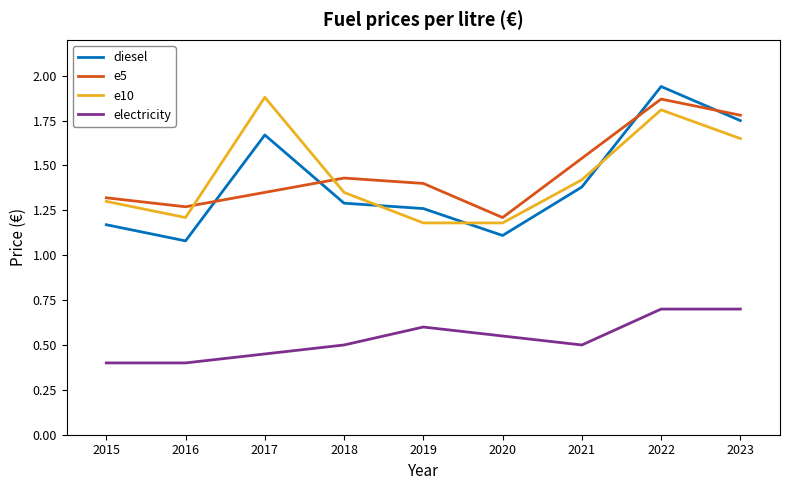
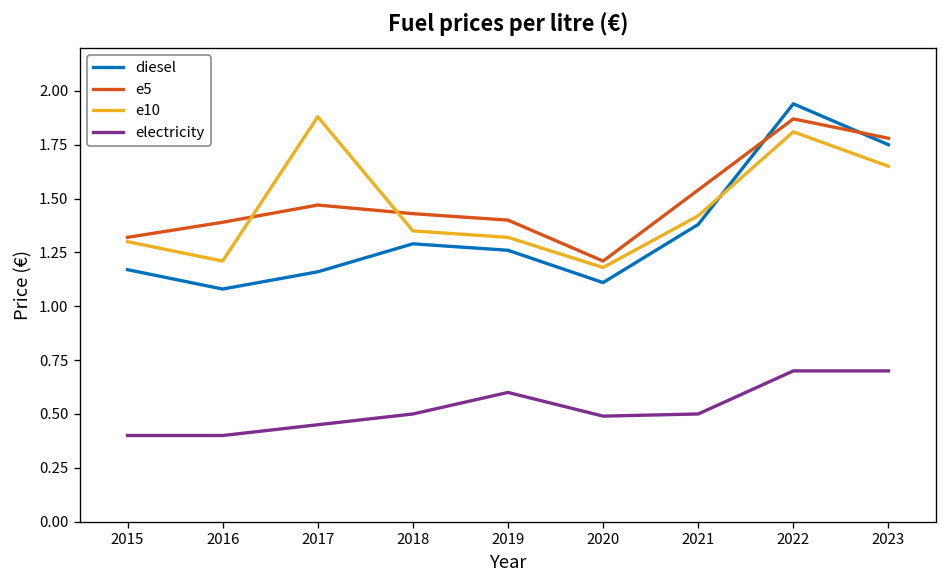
e5, 2016: 1.27 -> 1.39
diesel, 2017: 1.67 -> 1.16
e5, 2017: 1.35 -> 1.47
e10, 2019: 1.18 -> 1.32
electricity, 2020: 0.55 -> 0.49
